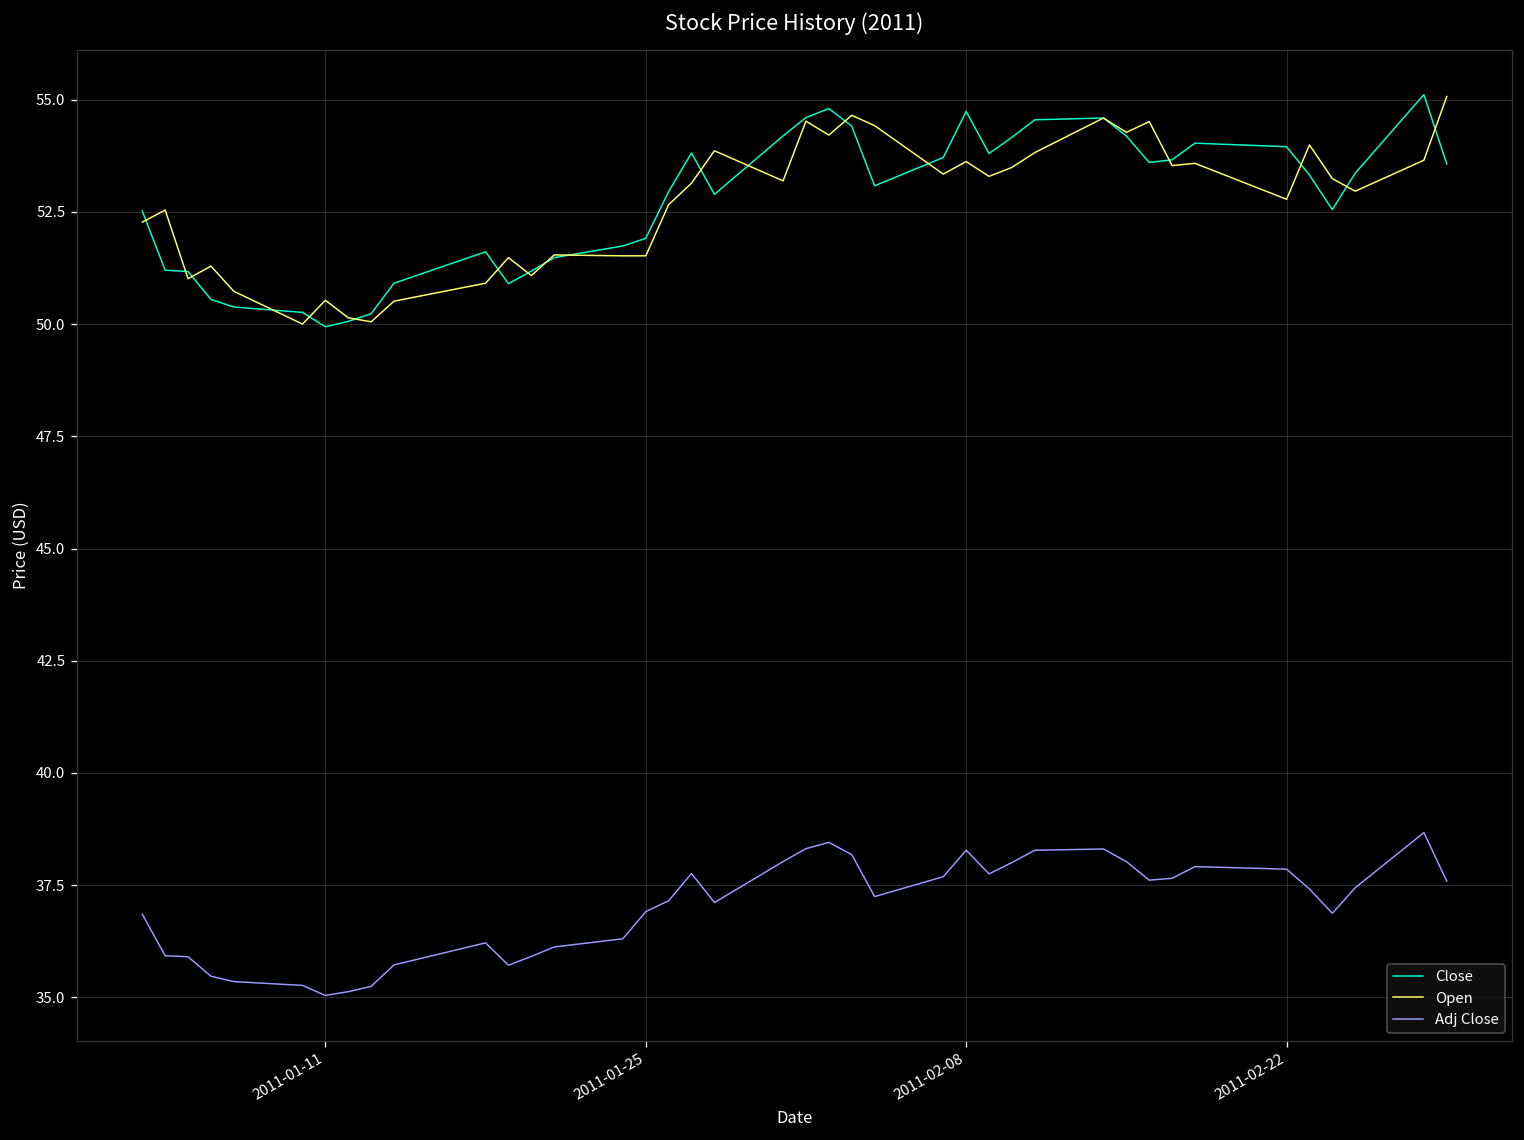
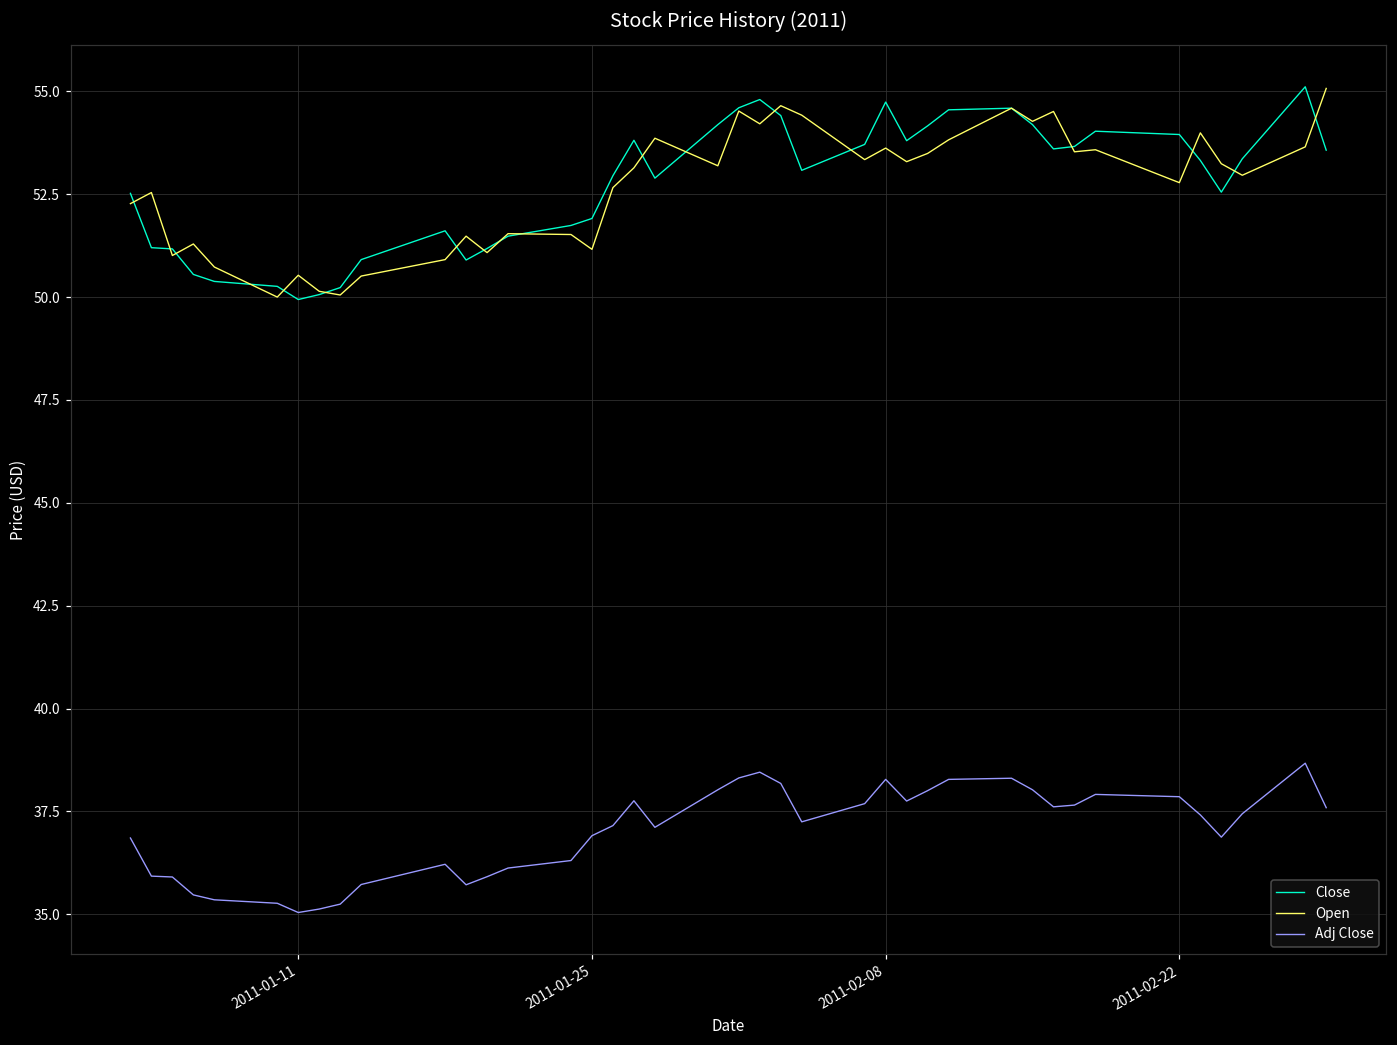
Open, 2011-01-25: 51.5 -> 51.2
